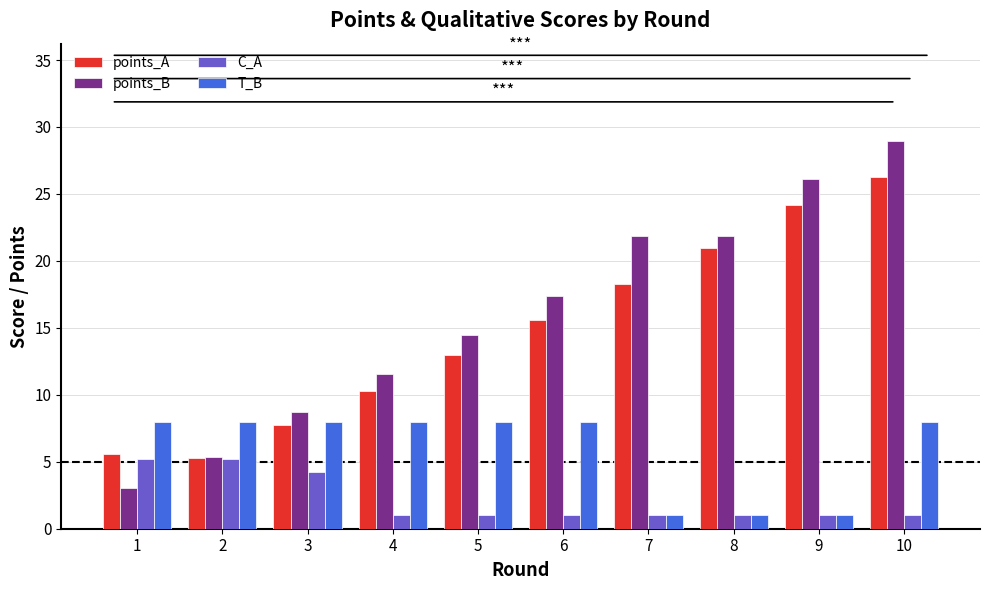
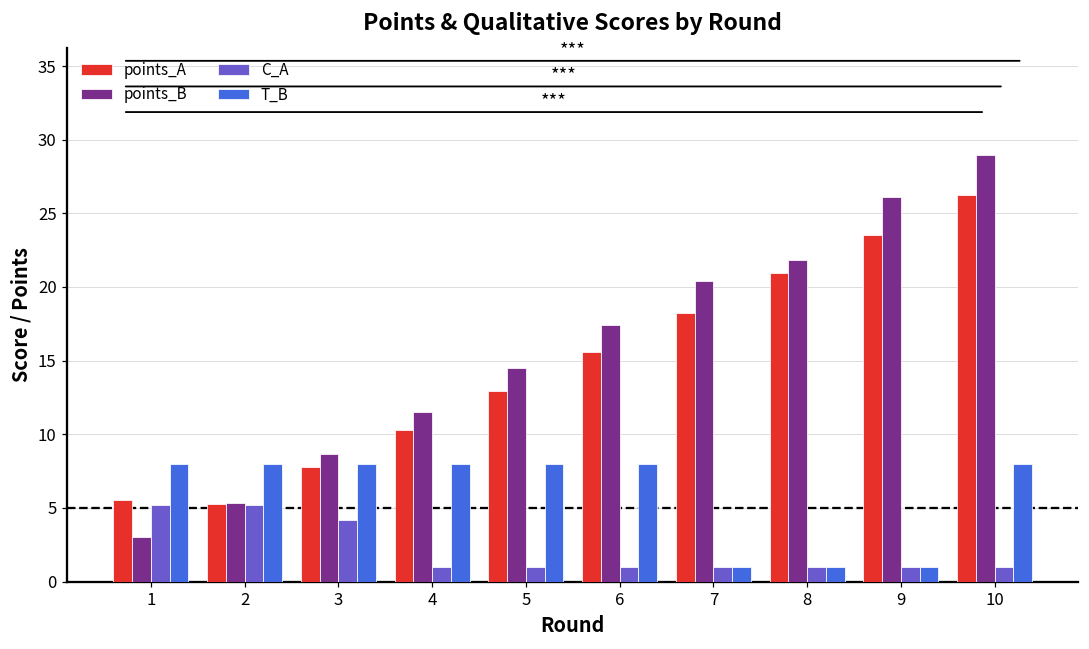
points_B, 7: 21.9 -> 20.4
points_A, 9: 24.2 -> 23.5
